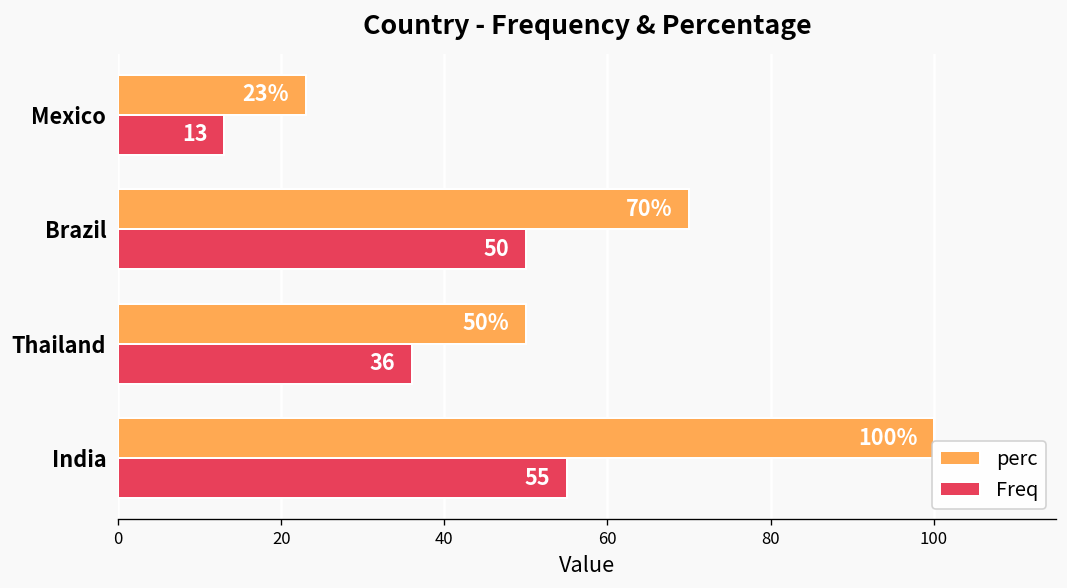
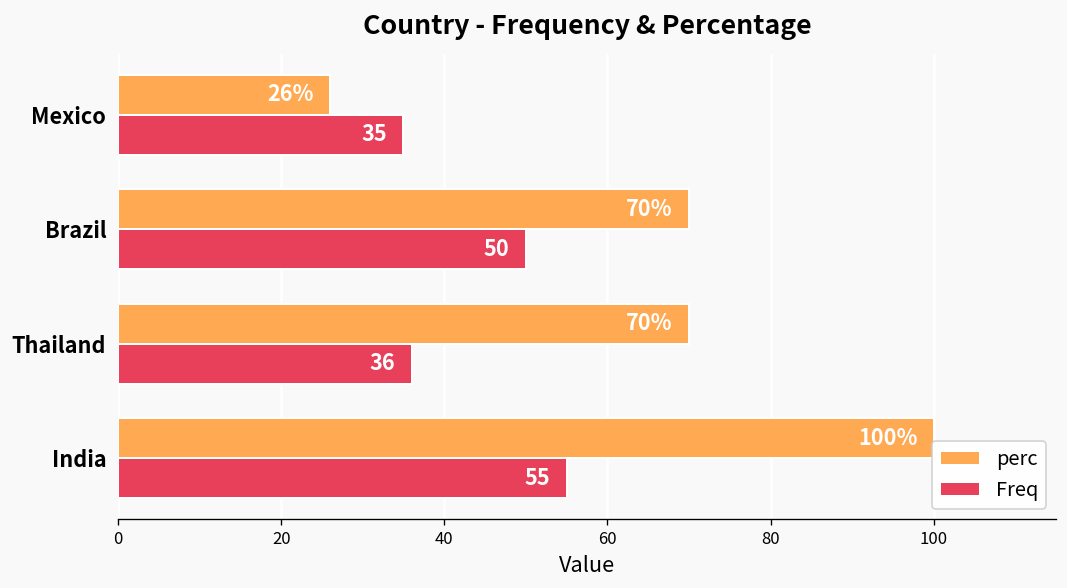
perc, Mexico: 23% -> 26%
Freq, Mexico: 13 -> 35
perc, Thailand: 50% -> 70%
